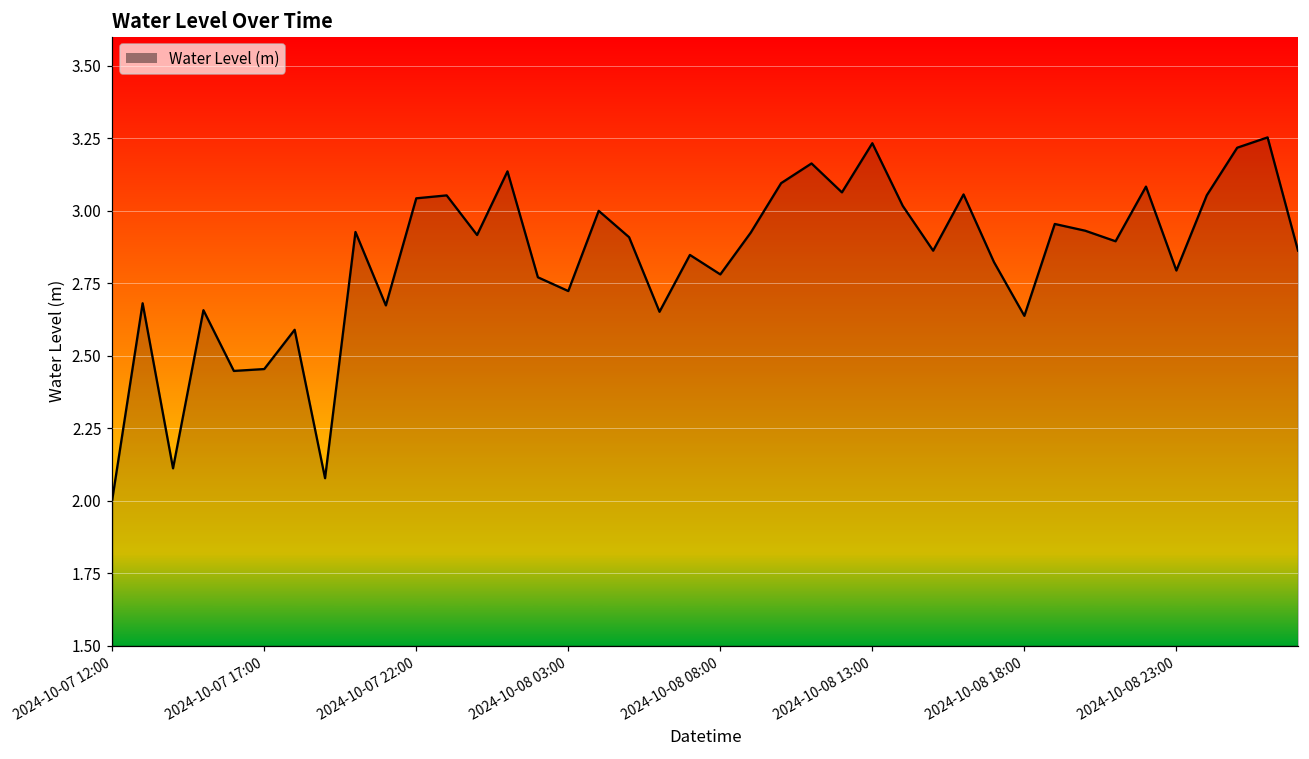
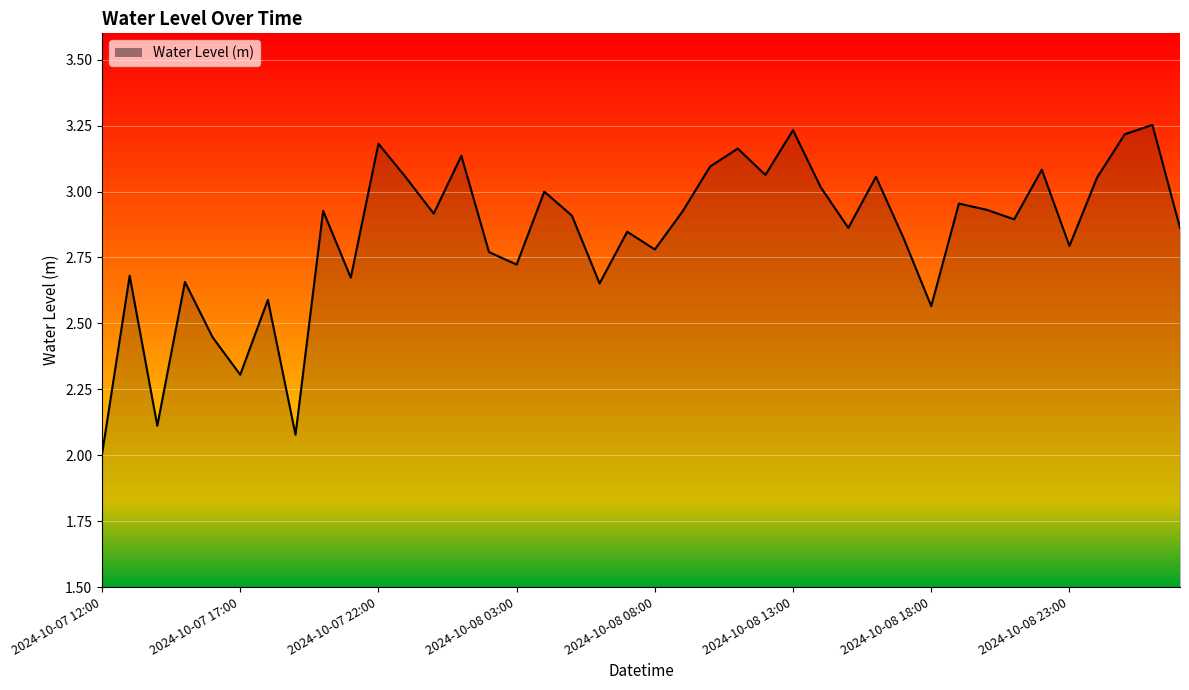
2024-10-07 17:00: 2.45 -> 2.31
2024-10-07 22:00: 3.04 -> 3.18
2024-10-08 18:00: 2.64 -> 2.57
